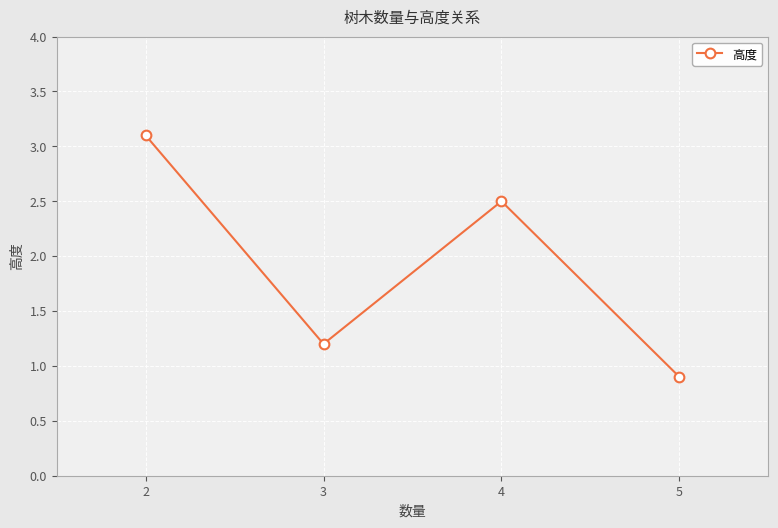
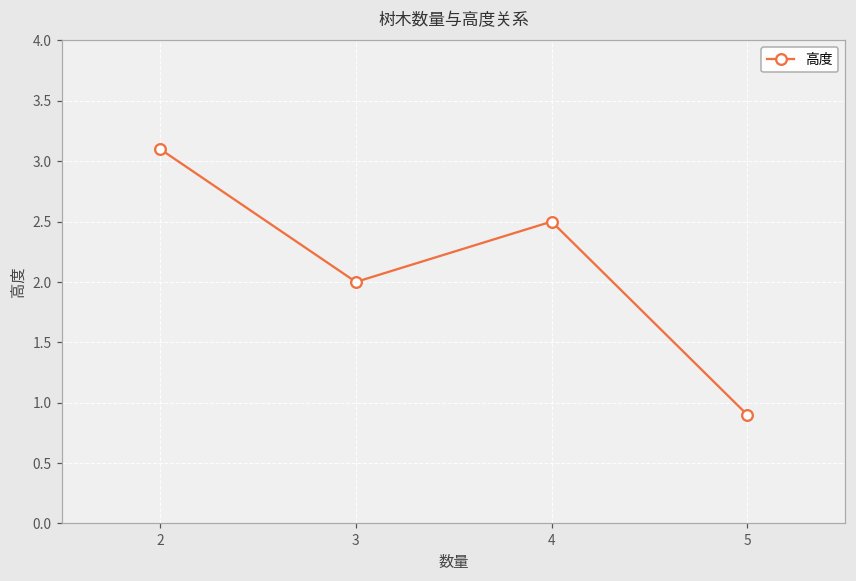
3: 1.2 -> 2.0
